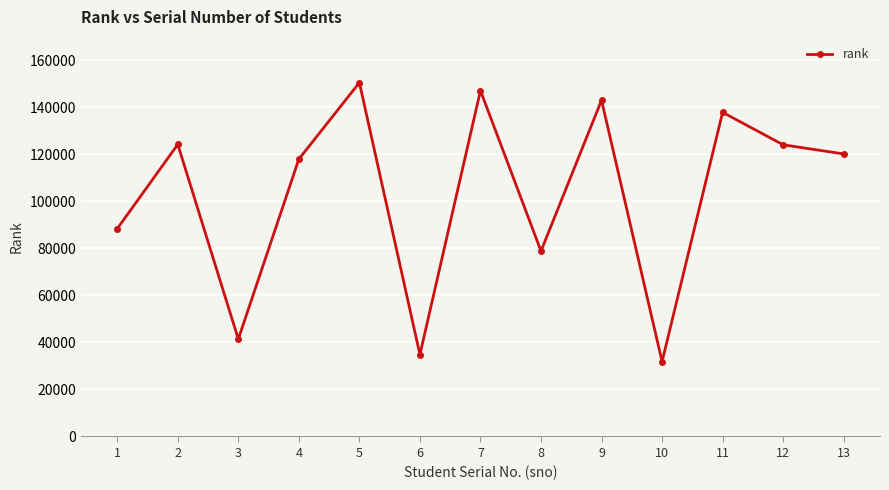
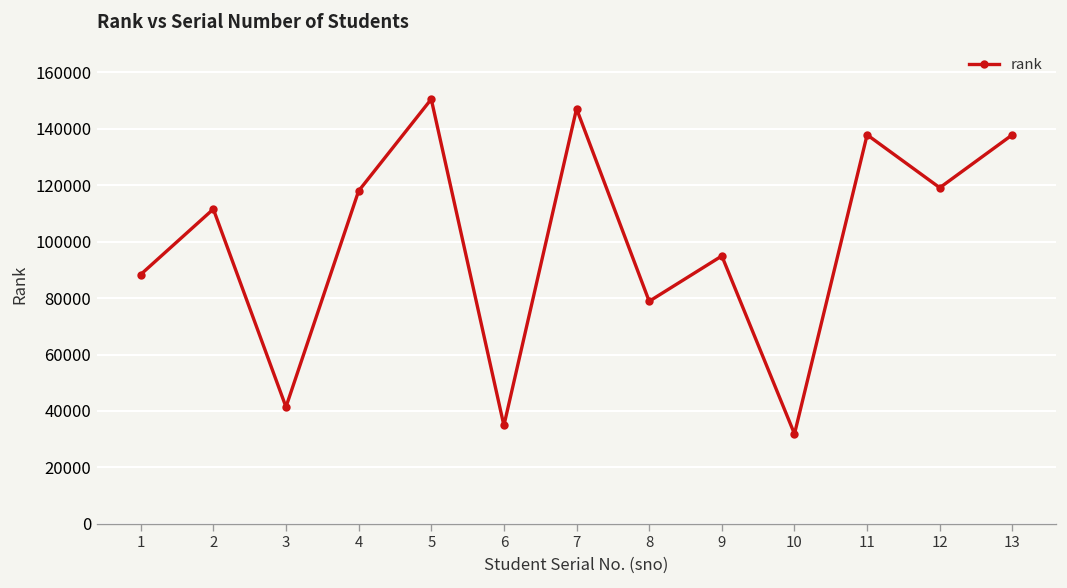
2: 124000 -> 112000
9: 143000 -> 95000
12: 124000 -> 119000
13: 120000 -> 138000
